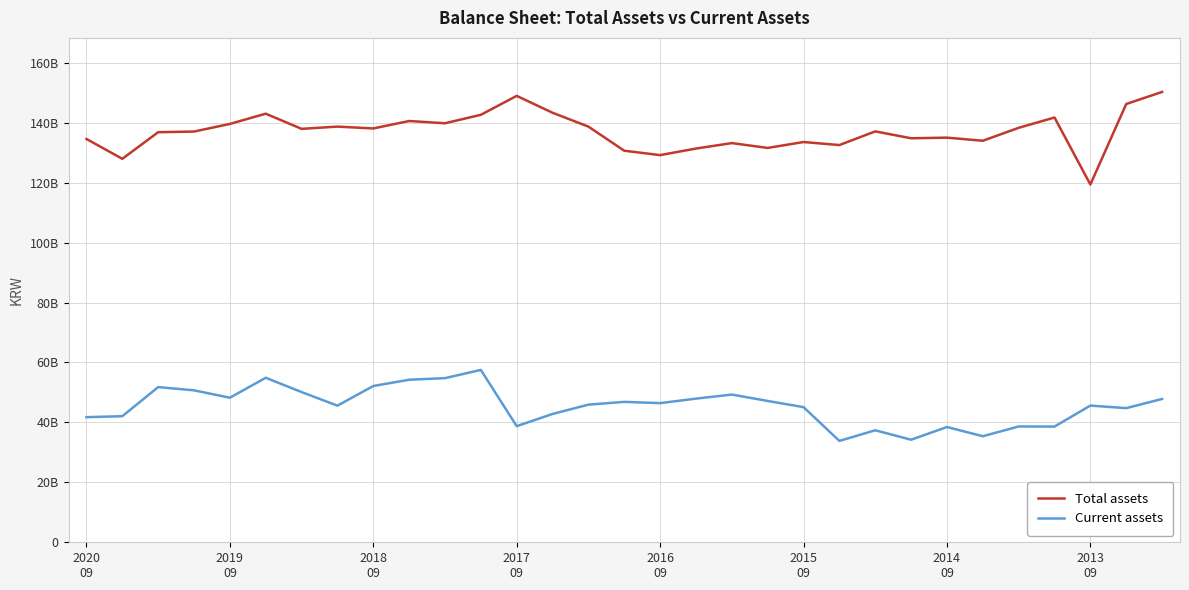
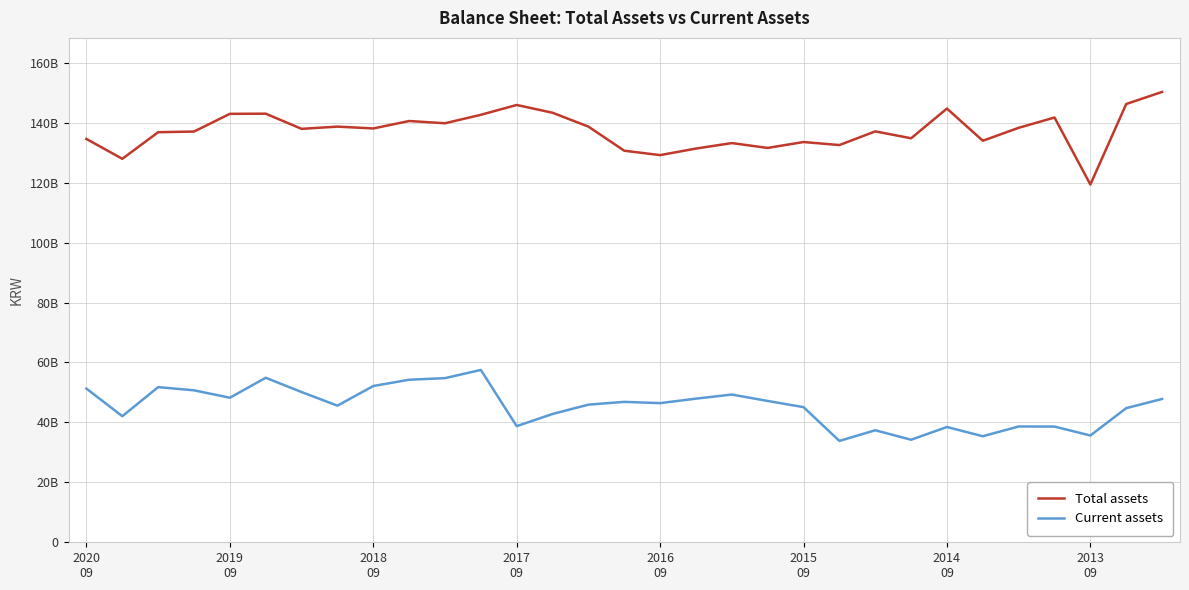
Current assets, 2020 09: 42000000000 -> 51000000000
Total assets, 2019 09: 140000000000 -> 143000000000
Total assets, 2017 09: 149000000000 -> 146000000000
Total assets, 2014 09: 135000000000 -> 145000000000
Current assets, 2013 09: 46000000000 -> 36000000000
